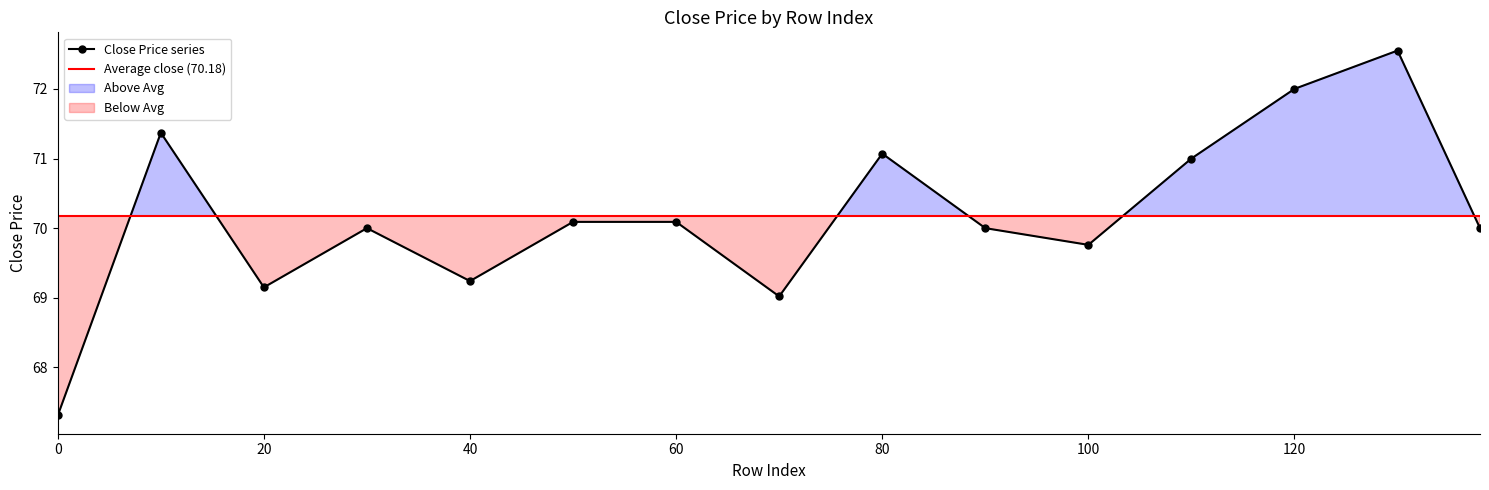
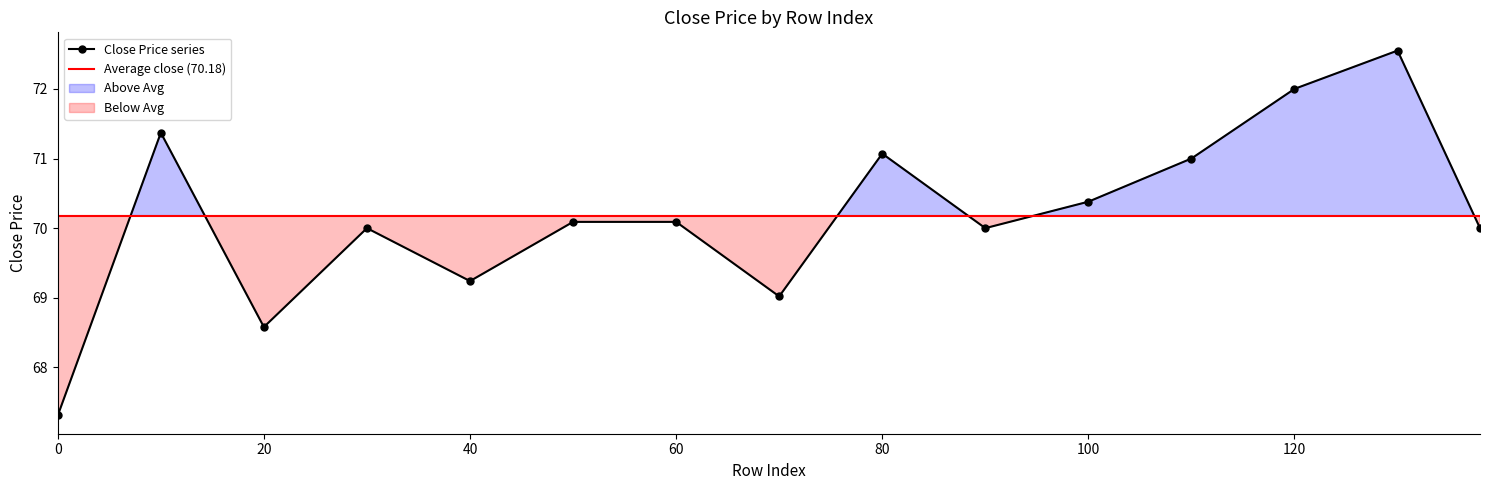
20: 69.2 -> 68.6
100: 69.8 -> 70.4
